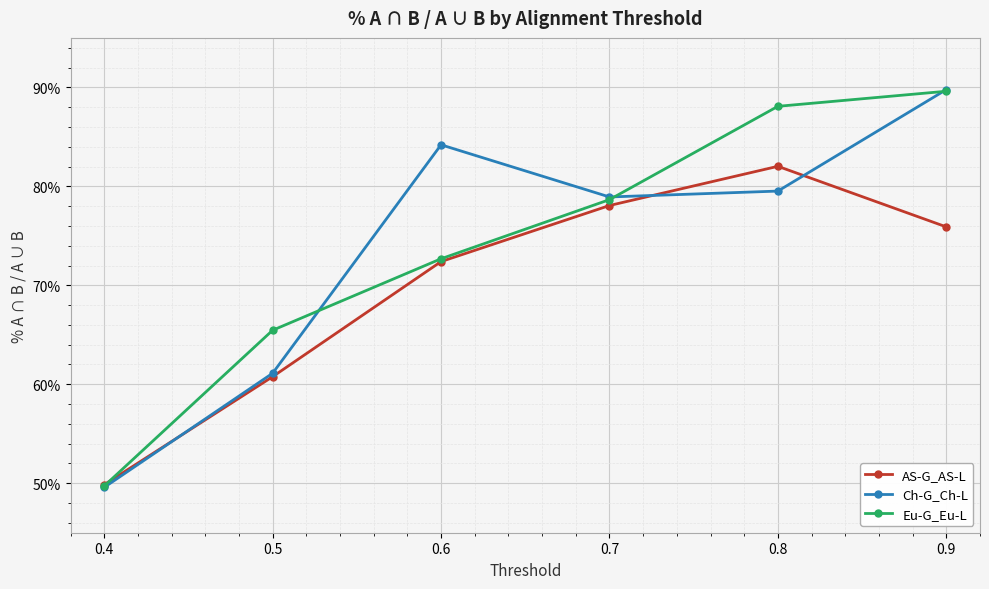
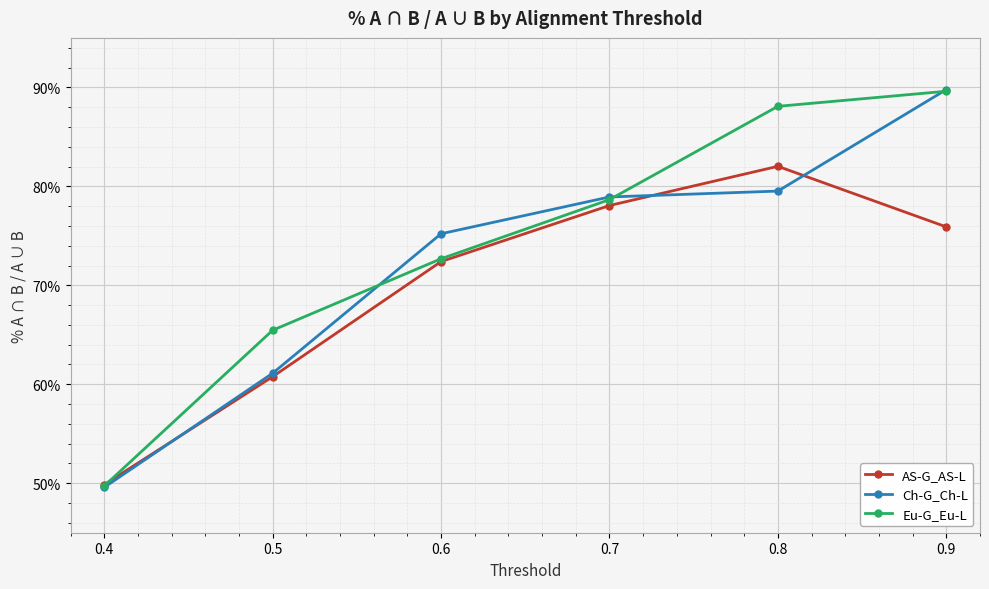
Ch-G_Ch-L, 0.6: 84% -> 75%
